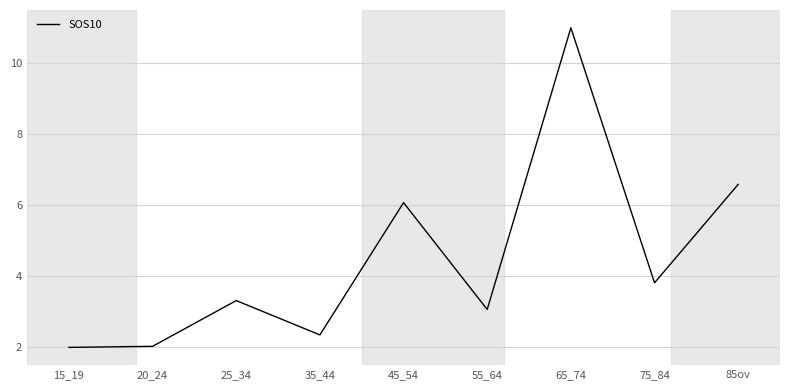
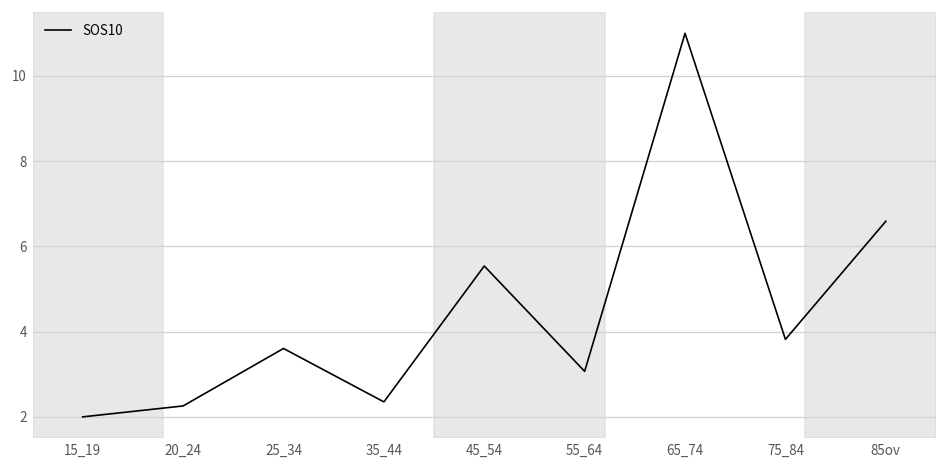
20_24: 2.0 -> 2.3
25_34: 3.3 -> 3.6
45_54: 6.1 -> 5.5
